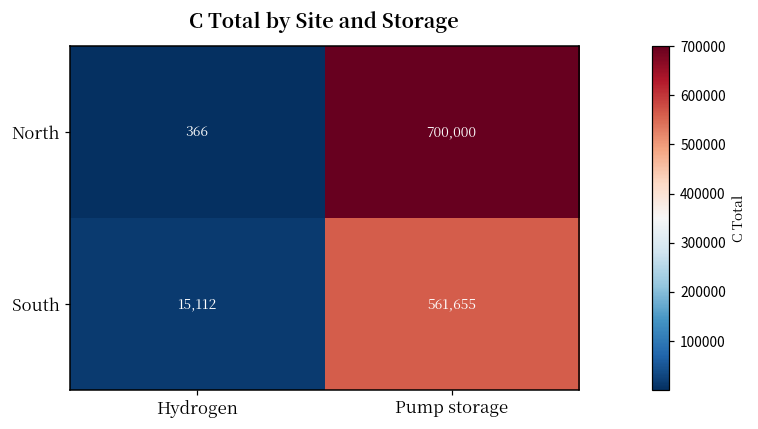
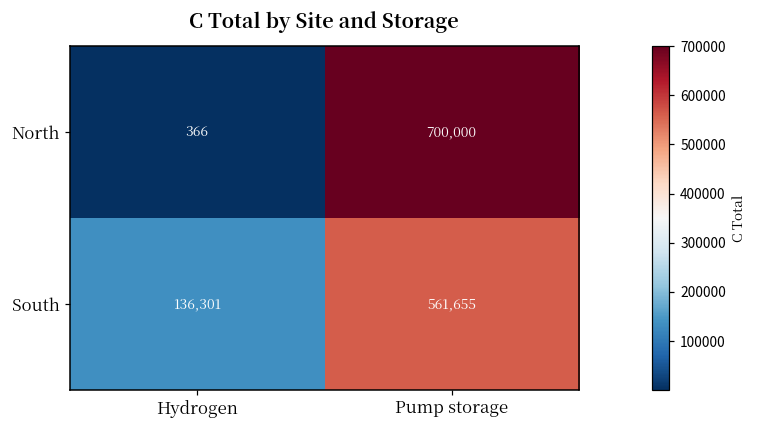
South, Hydrogen: 15,112 -> 136,301
